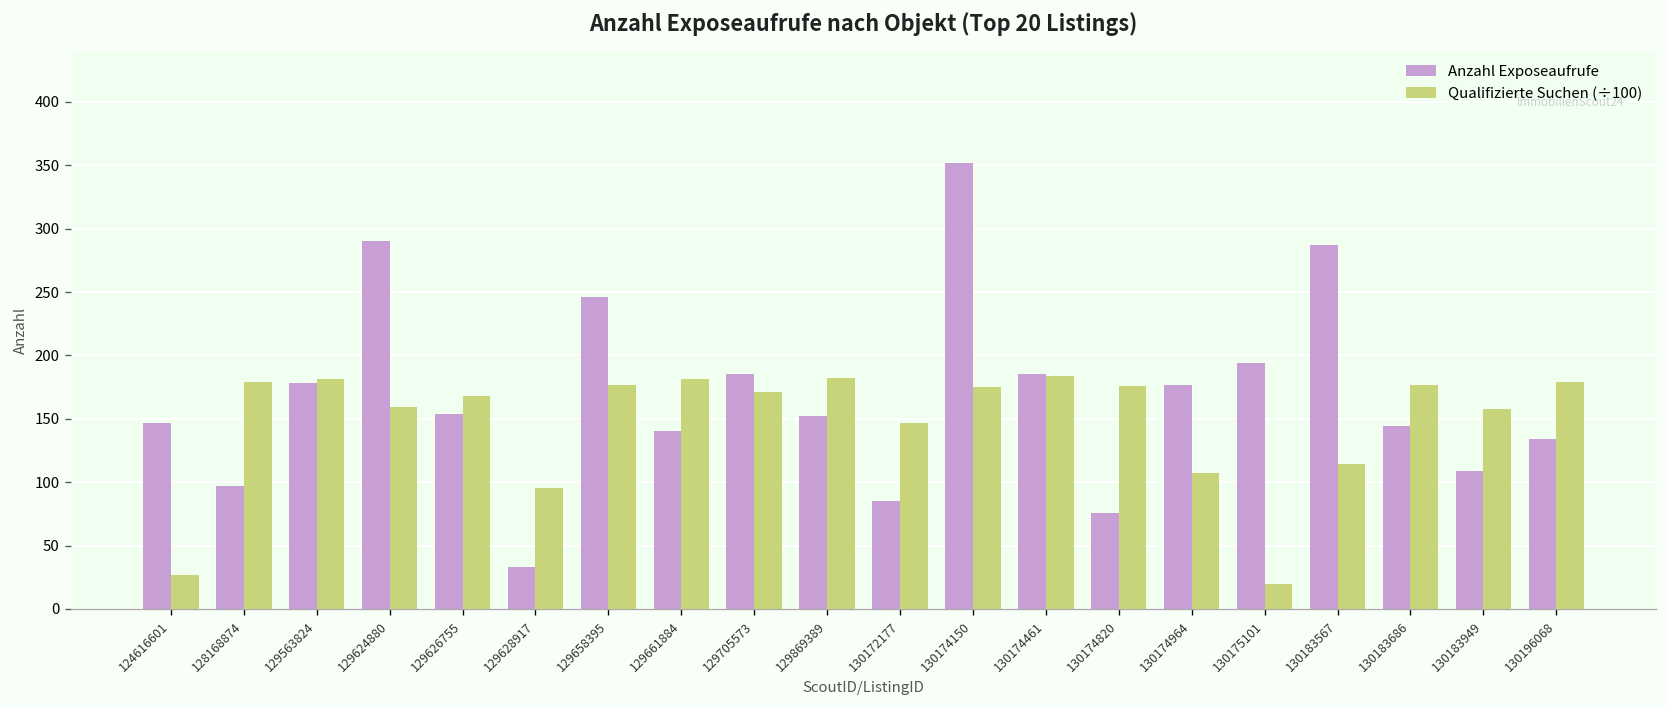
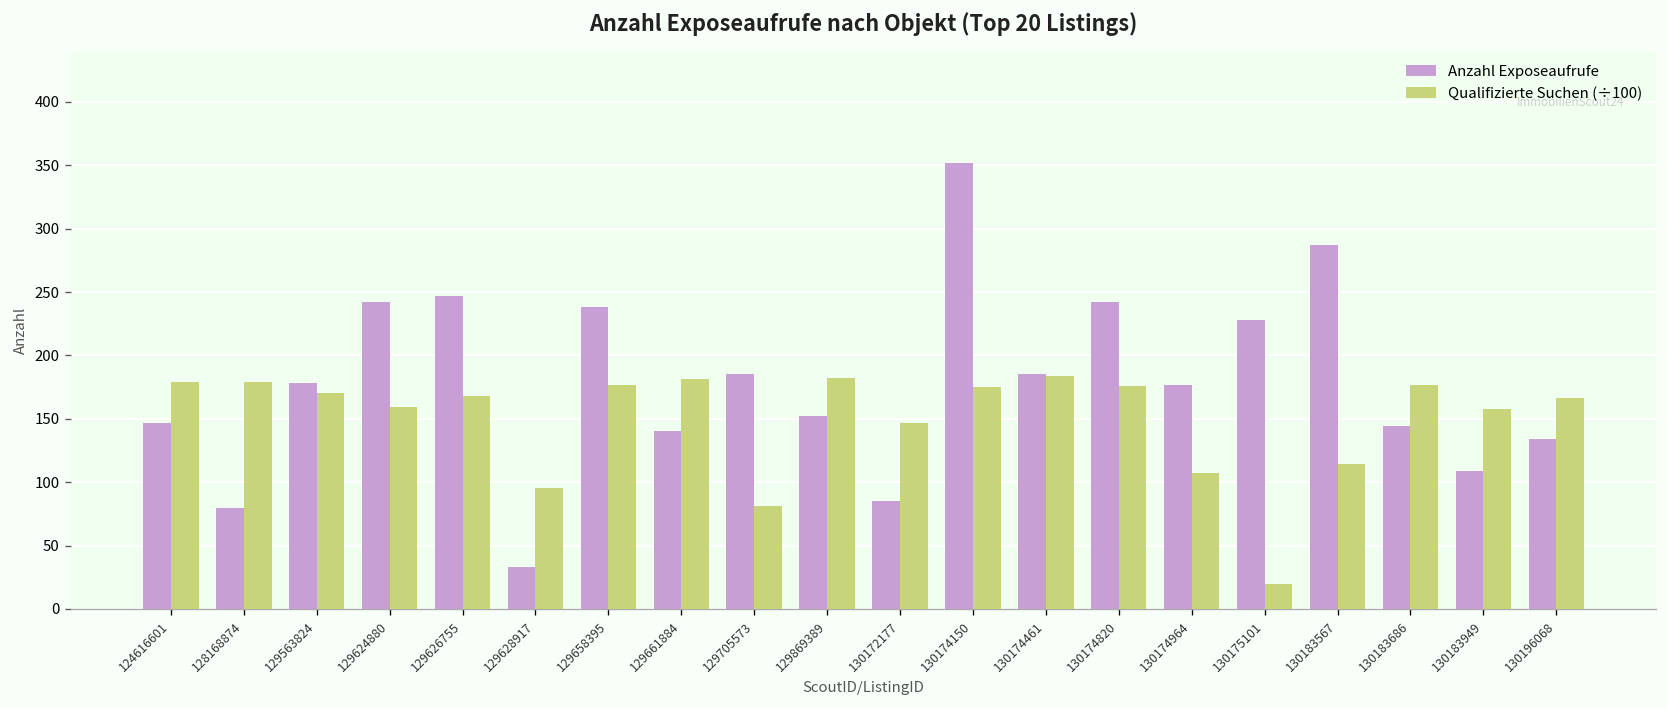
Qualifizierte Suchen (÷100), 124616601: 26 -> 179
Anzahl Exposeaufrufe, 128168874: 97 -> 80
Qualifizierte Suchen (÷100), 129563824: 181 -> 170
Anzahl Exposeaufrufe, 129624880: 290 -> 242
Anzahl Exposeaufrufe, 129626755: 154 -> 247
Anzahl Exposeaufrufe, 129658395: 246 -> 238
Qualifizierte Suchen (÷100), 129705573: 171 -> 81
Anzahl Exposeaufrufe, 130174820: 76 -> 242
Anzahl Exposeaufrufe, 130175101: 194 -> 228
Qualifizierte Suchen (÷100), 130196068: 179 -> 167
